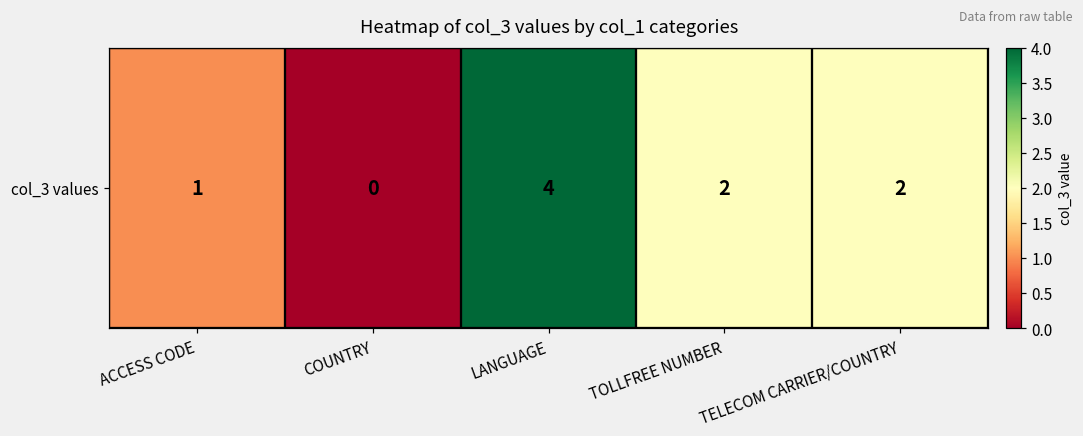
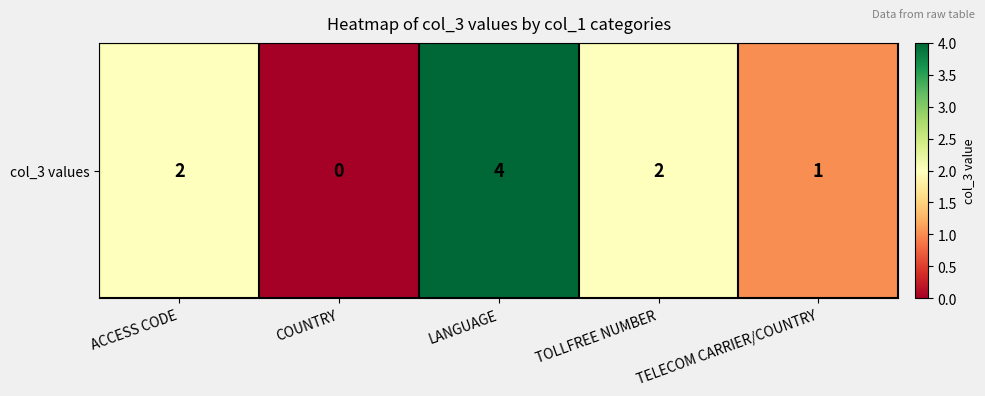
col_3 values, ACCESS CODE: 1 -> 2
col_3 values, TELECOM CARRIER/COUNTRY: 2 -> 1
